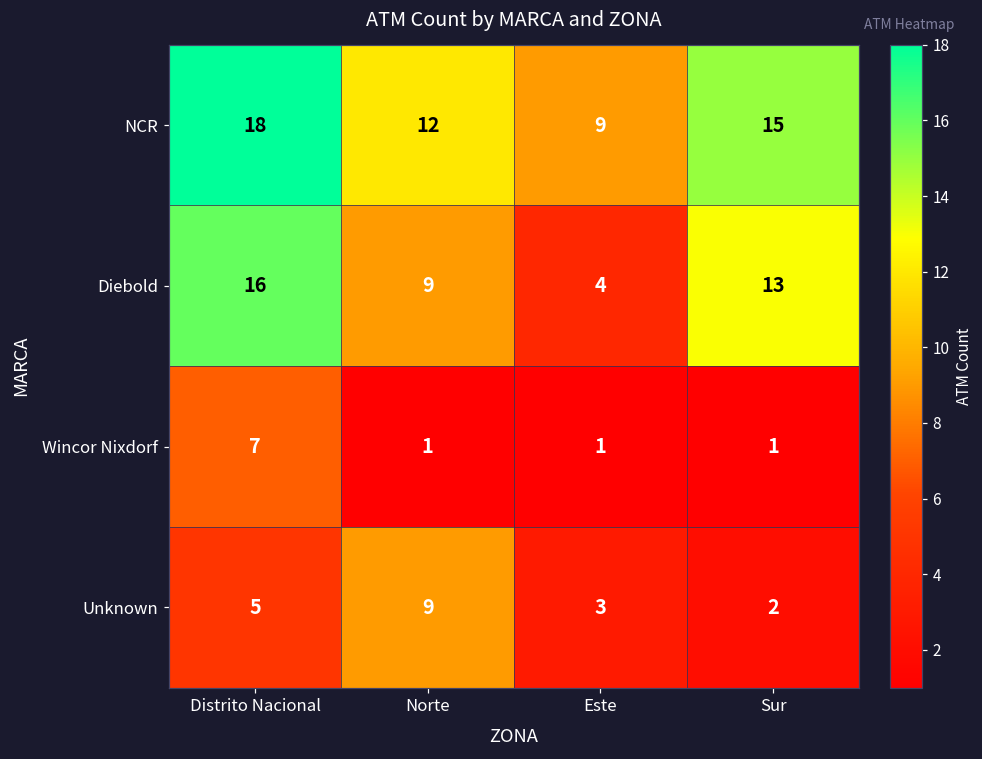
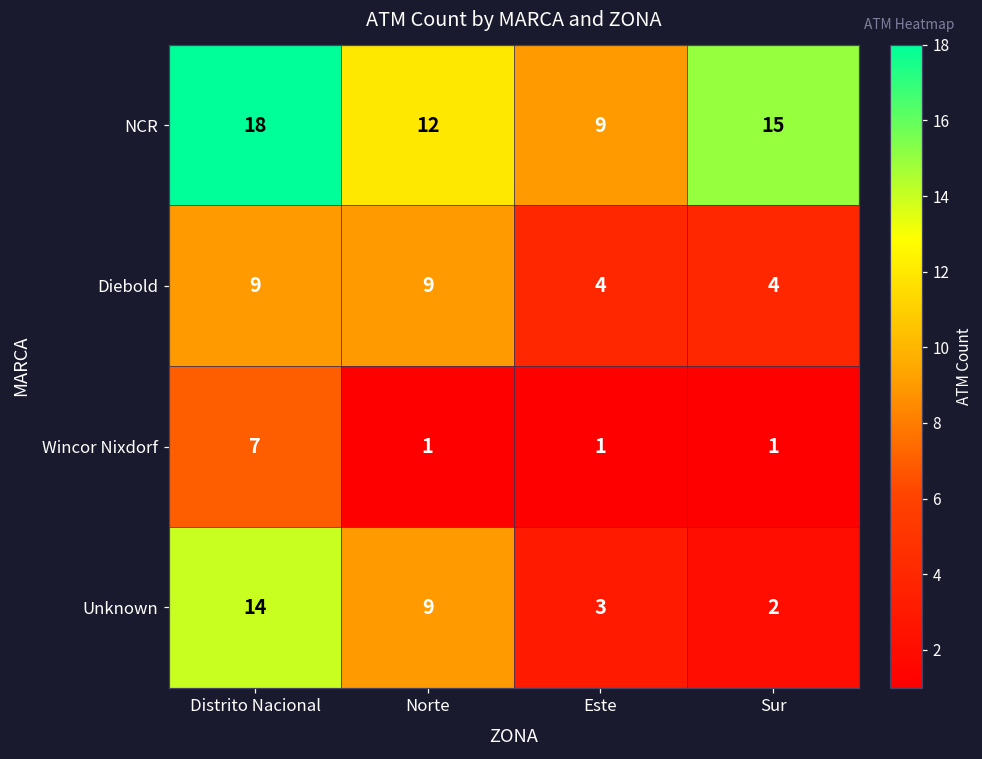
Diebold, Distrito Nacional: 16 -> 9
Diebold, Sur: 13 -> 4
Unknown, Distrito Nacional: 5 -> 14
